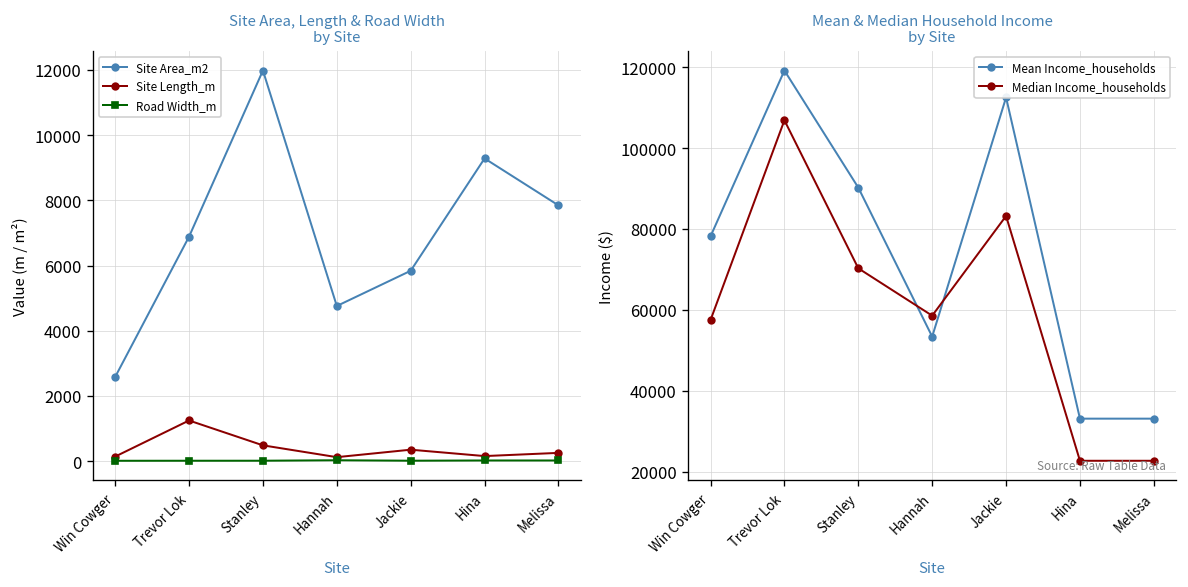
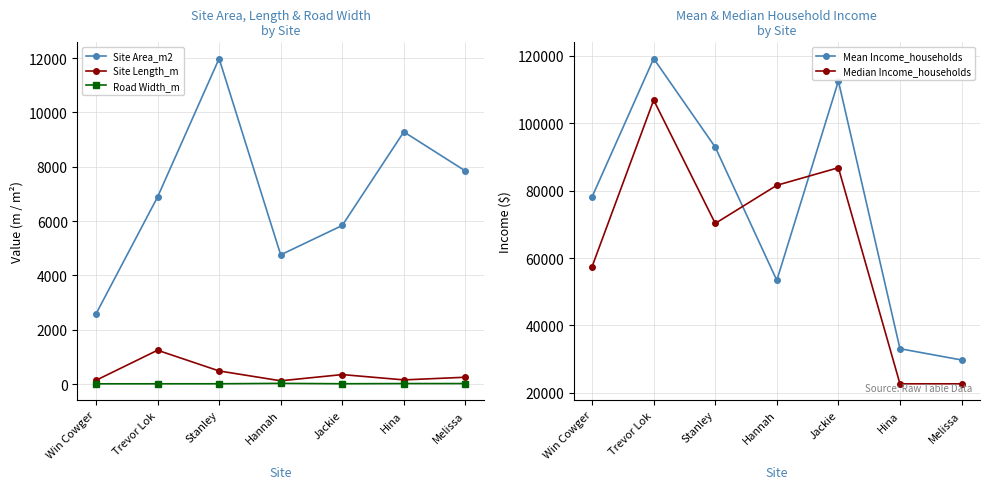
Mean & Median Household Income by Site, Mean Income_households, Stanley: 90000 -> 93000
Mean & Median Household Income by Site, Median Income_households, Hannah: 59000 -> 82000
Mean & Median Household Income by Site, Median Income_households, Jackie: 83000 -> 87000
Mean & Median Household Income by Site, Mean Income_households, Melissa: 33000 -> 30000
